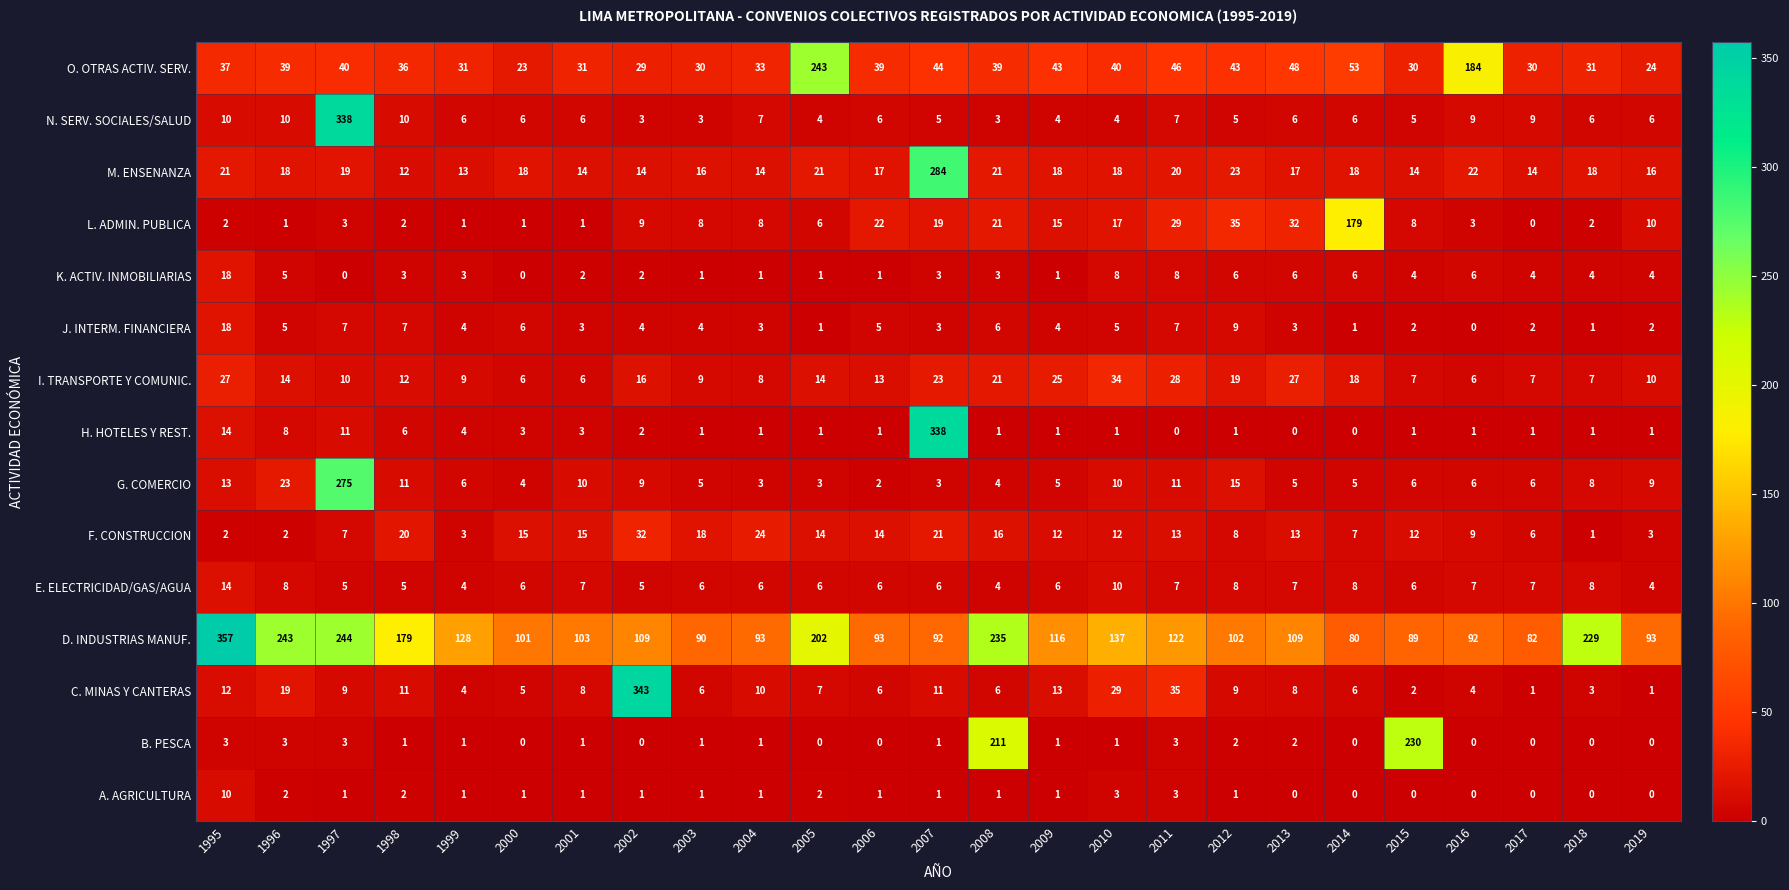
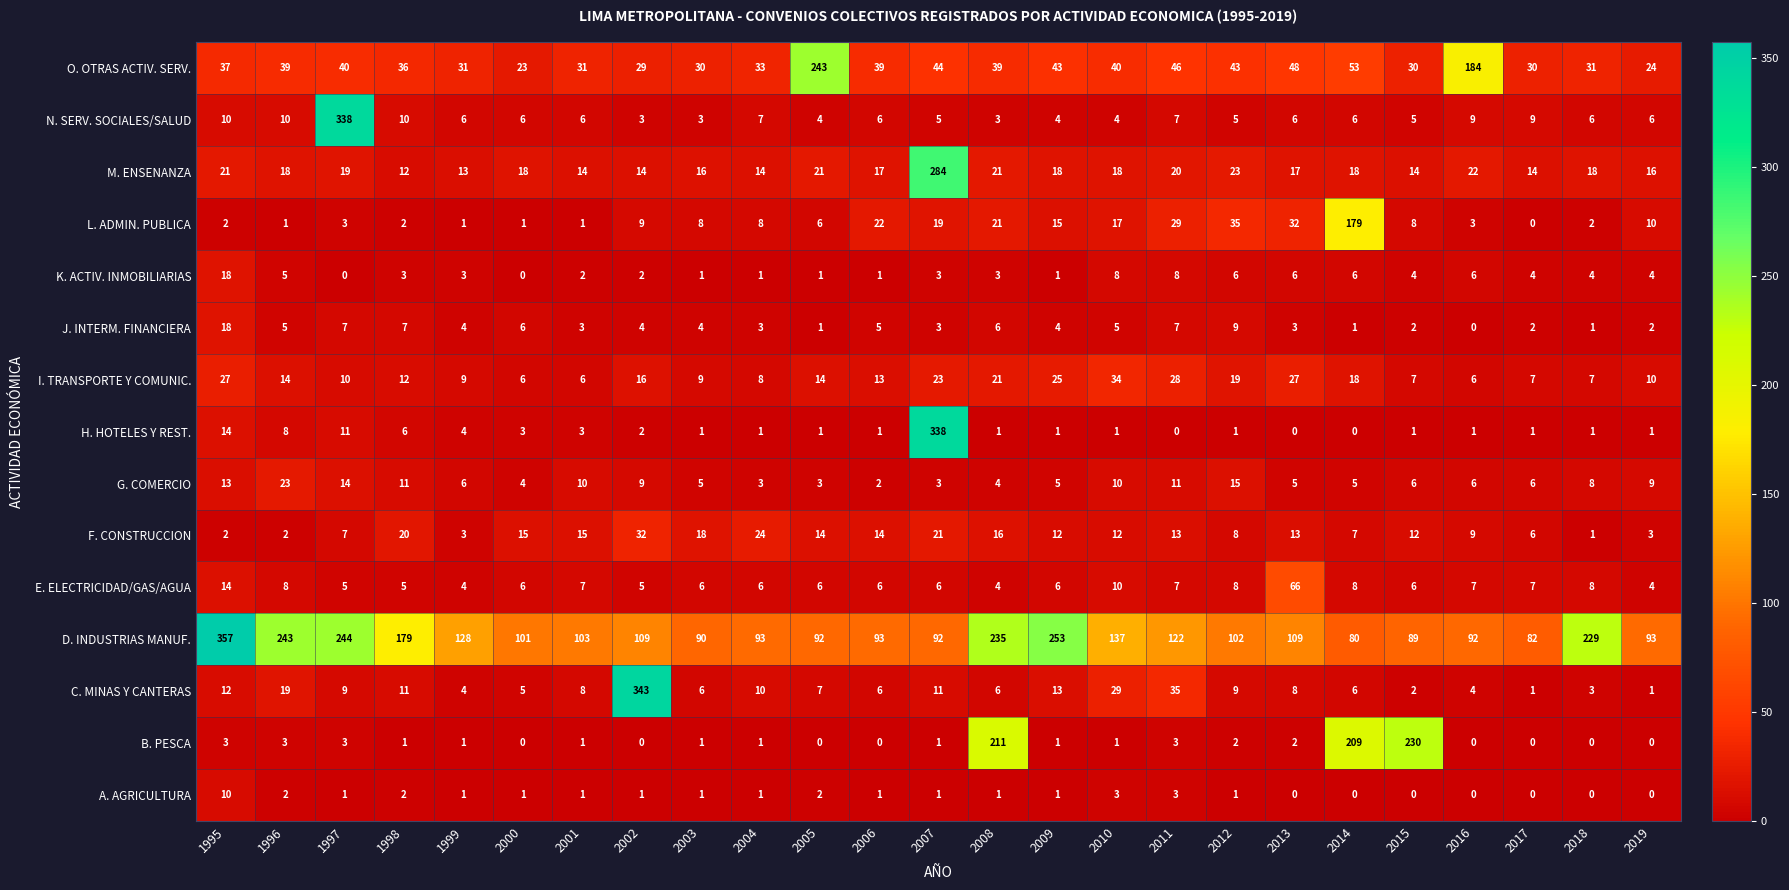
G. COMERCIO, 1997: 275 -> 14
E. ELECTRICIDAD/GAS/AGUA, 2013: 7 -> 66
D. INDUSTRIAS MANUF., 2005: 202 -> 92
D. INDUSTRIAS MANUF., 2009: 116 -> 253
B. PESCA, 2014: 0 -> 209
